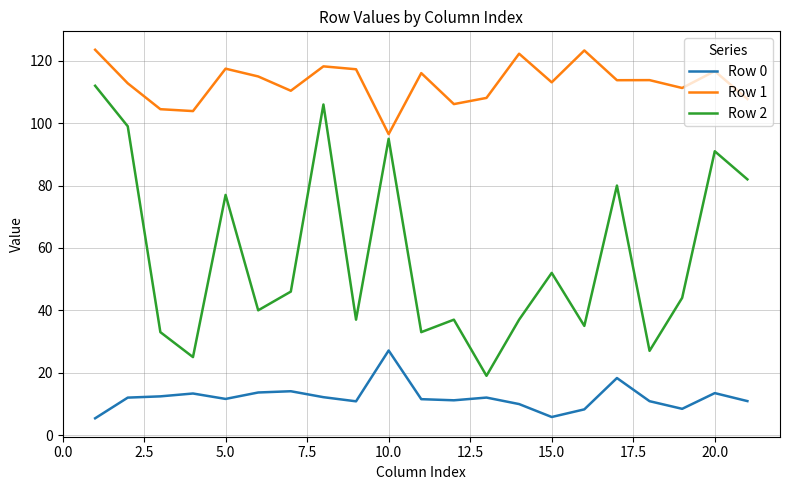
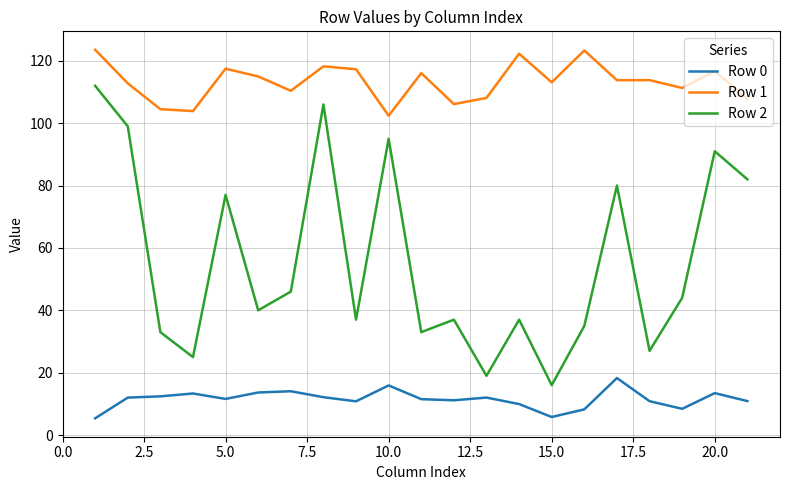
Row 0, 10.0: 27 -> 16
Row 1, 10.0: 96 -> 102
Row 2, 15.0: 52 -> 16
